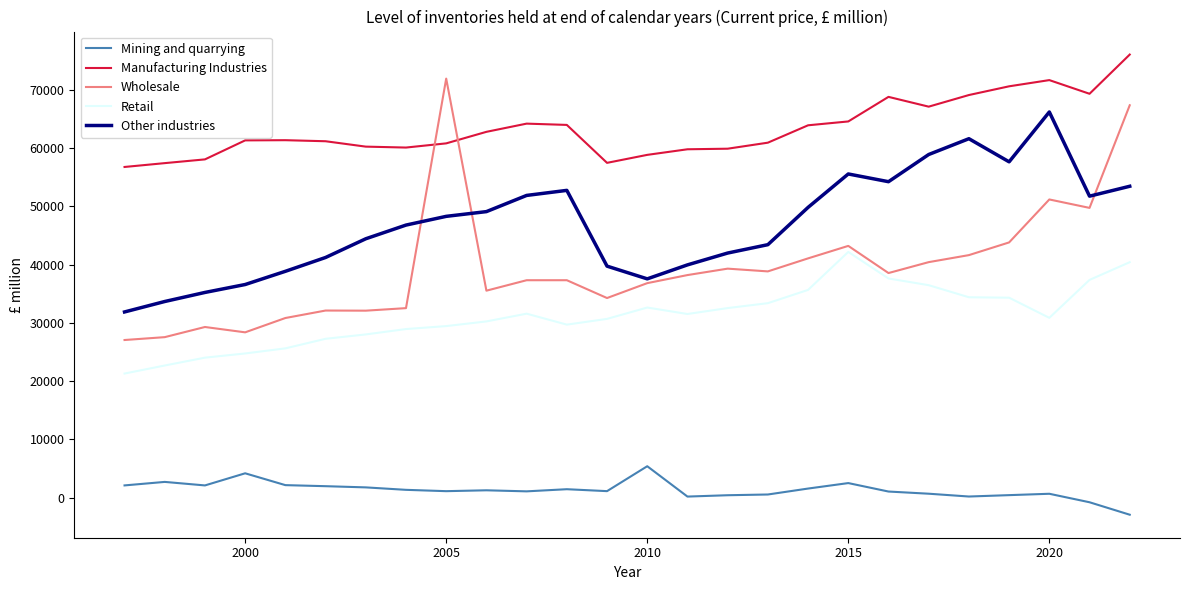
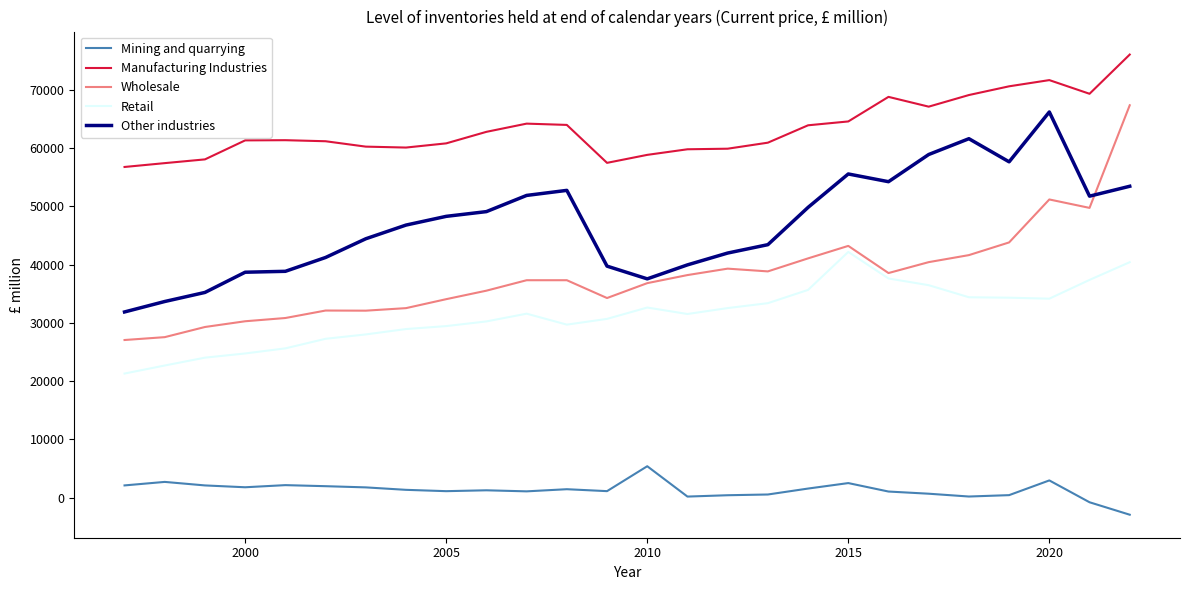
Mining and quarrying, 2000: 4000 -> 2000
Wholesale, 2000: 28000 -> 30000
Other industries, 2000: 37000 -> 39000
Wholesale, 2005: 72000 -> 34000
Mining and quarrying, 2020: 1000 -> 3000
Retail, 2020: 31000 -> 34000
